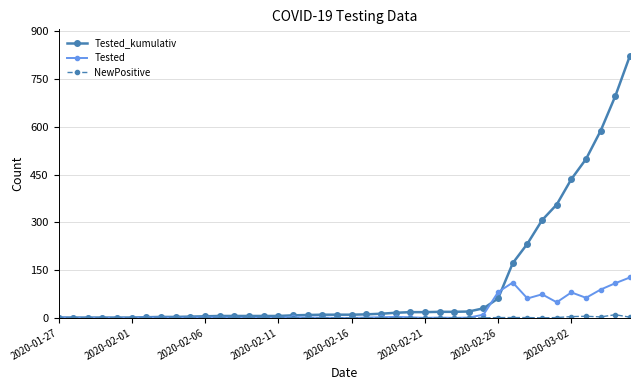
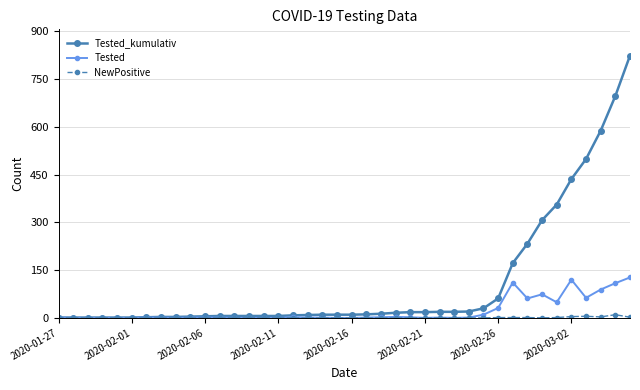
Tested, 2020-02-26: 80 -> 30
Tested, 2020-03-02: 80 -> 120
